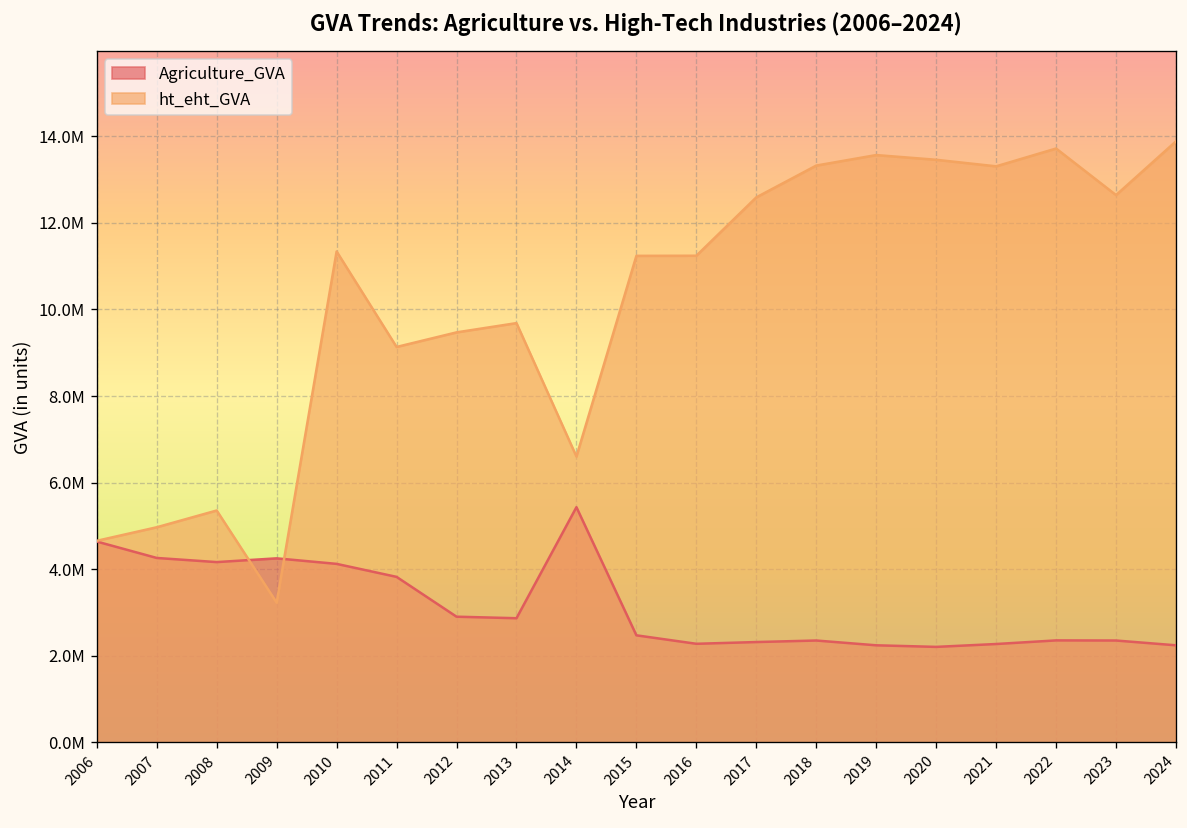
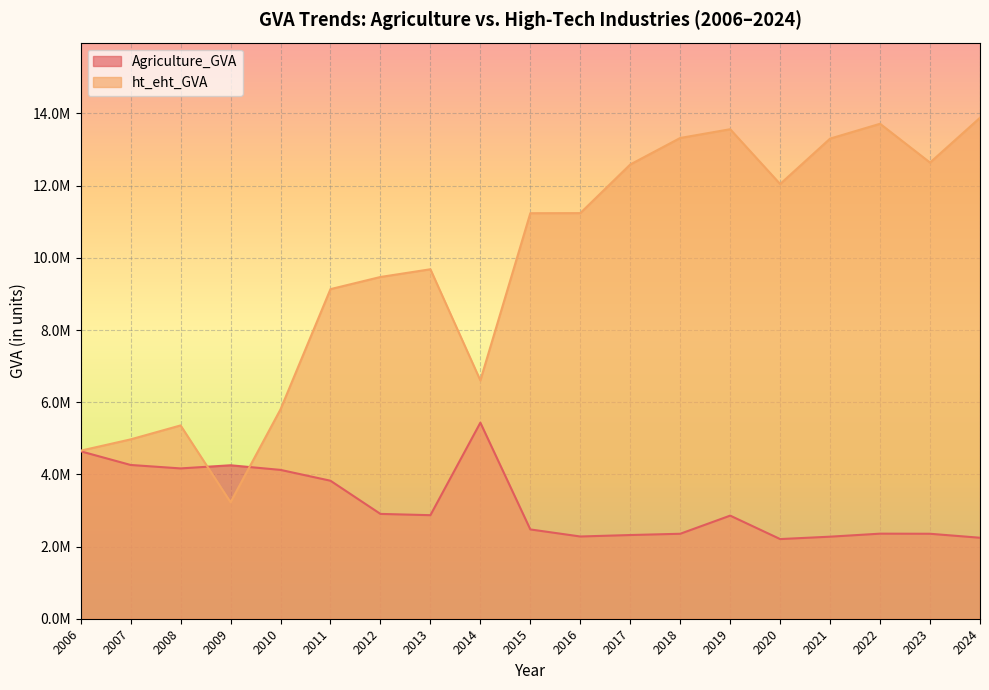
ht_eht_GVA, 2010: 11300000 -> 5800000
Agriculture_GVA, 2019: 2200000 -> 2900000
ht_eht_GVA, 2020: 13500000 -> 12000000
